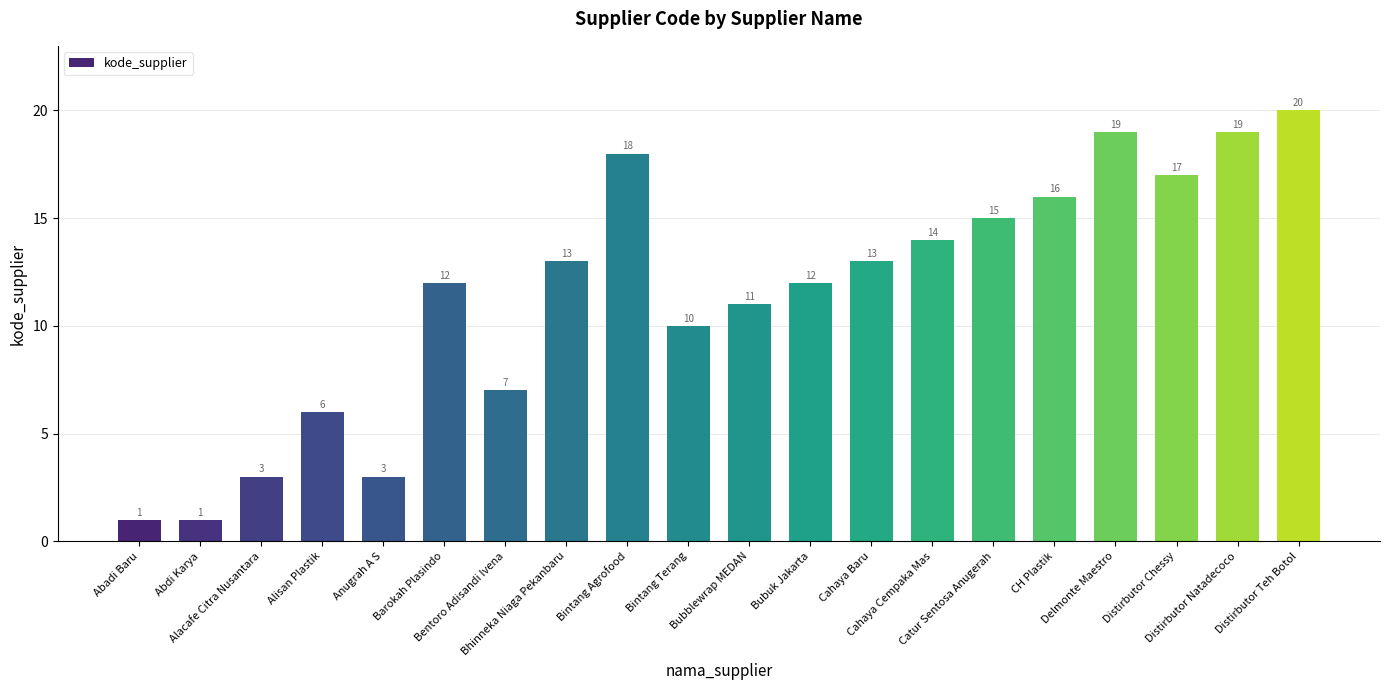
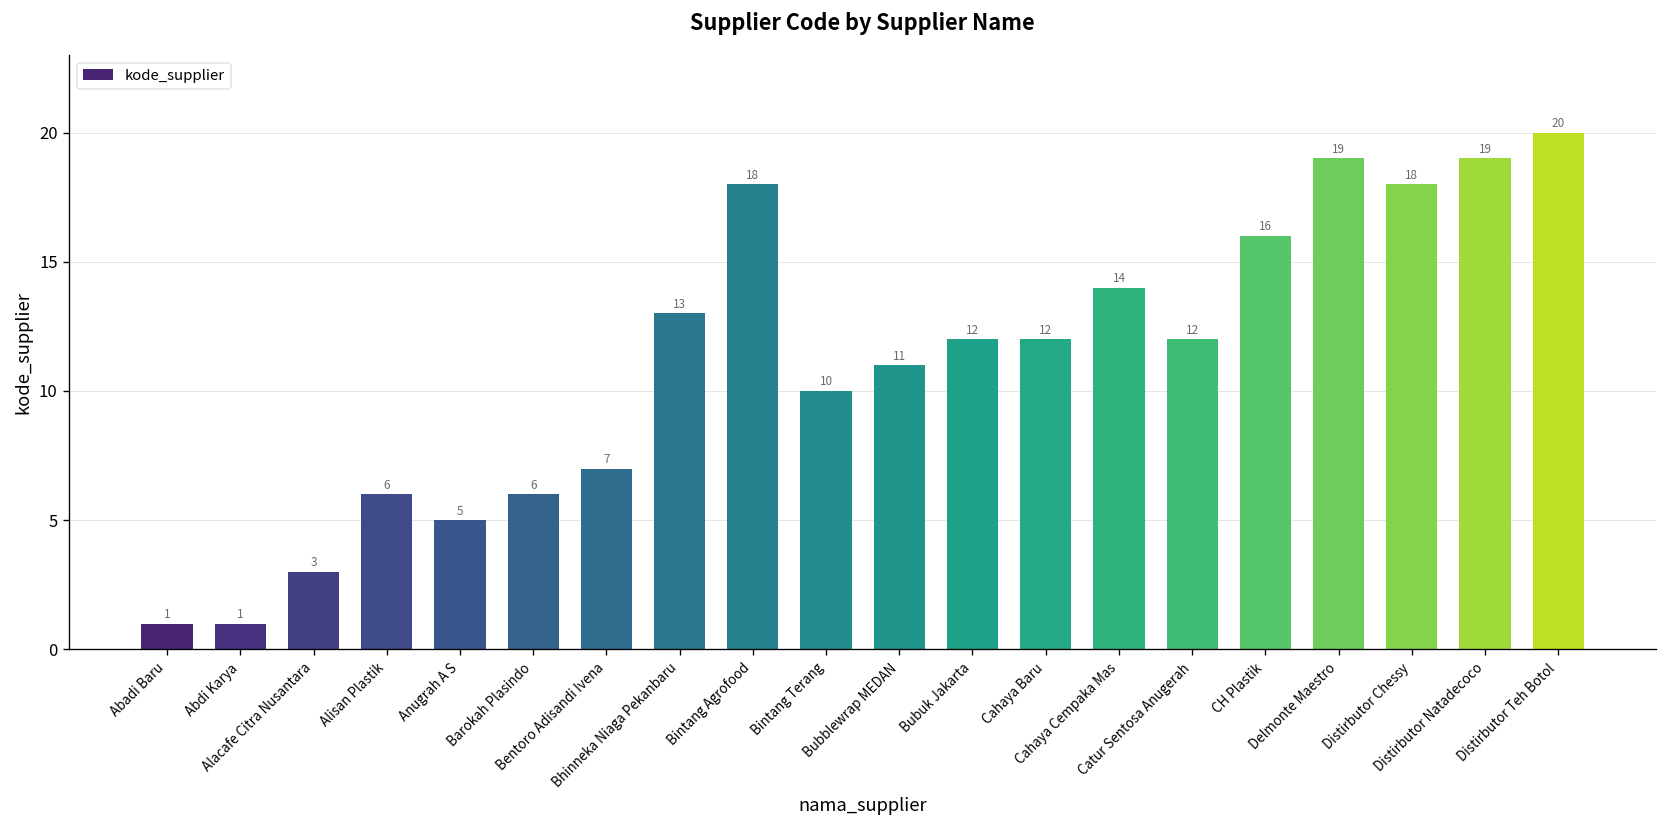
Anugrah A S: 3 -> 5
Barokah Plasindo: 12 -> 6
Cahaya Baru: 13 -> 12
Catur Sentosa Anugerah: 15 -> 12
Distirbutor Chessy: 17 -> 18
